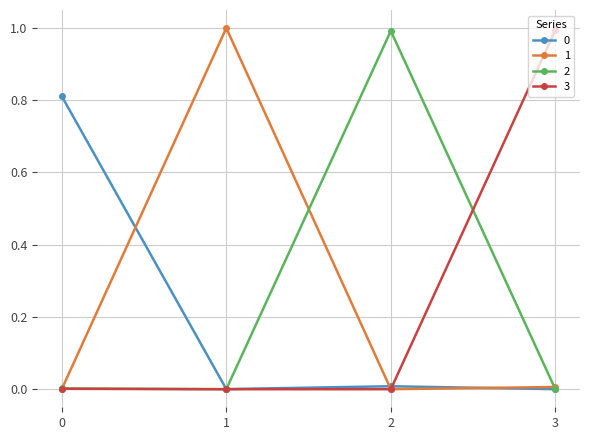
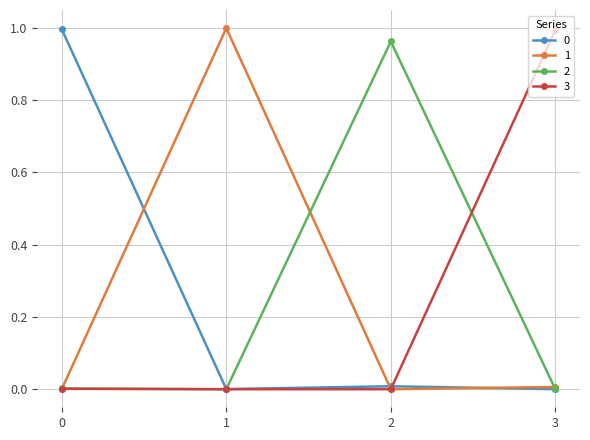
0, 0: 0.81 -> 1.00
2, 2: 0.99 -> 0.96
